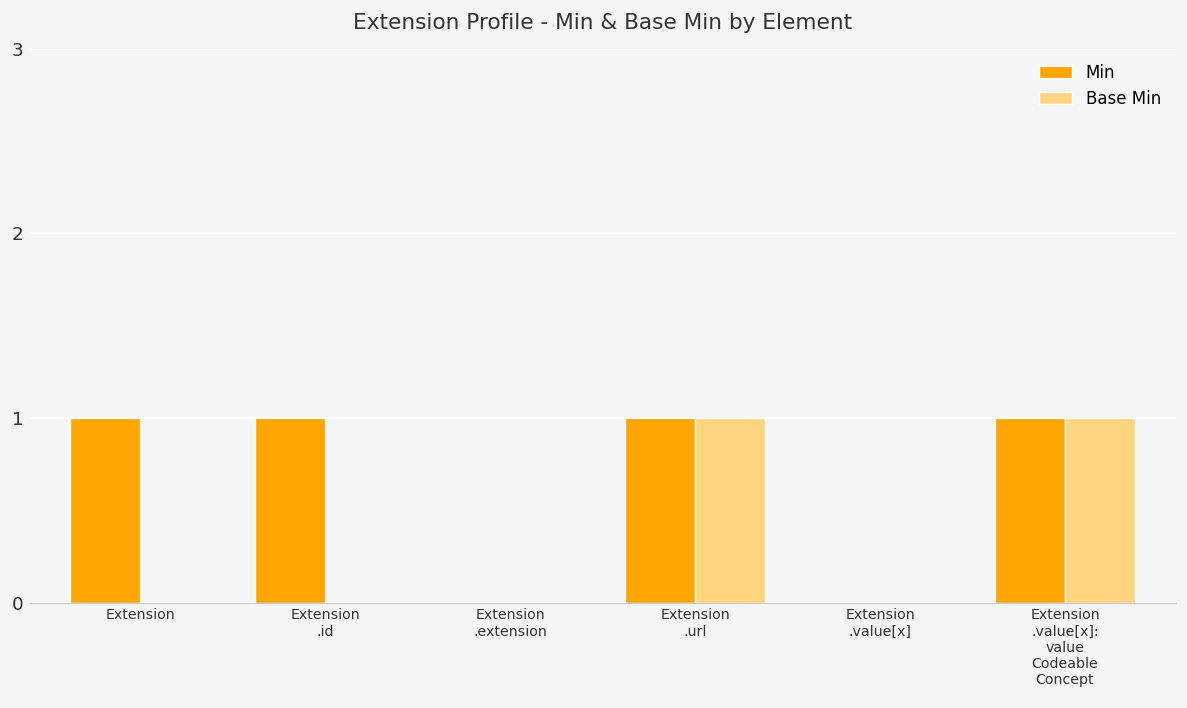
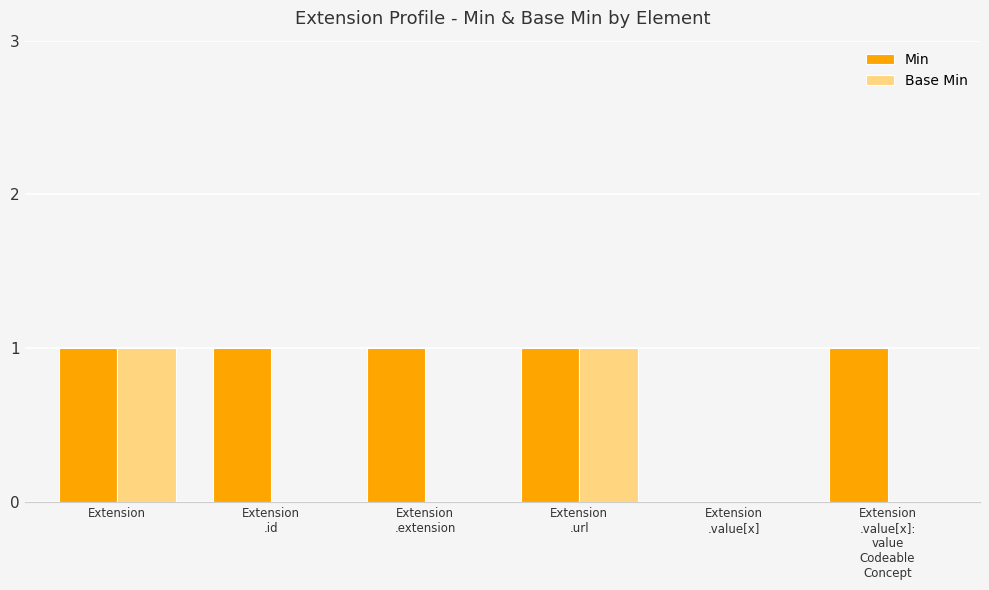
Base Min, Extension: 0 -> 1
Min, Extension .extension: 0 -> 1
Base Min, Extension .value[x]: value Codeable Concept: 1 -> 0
